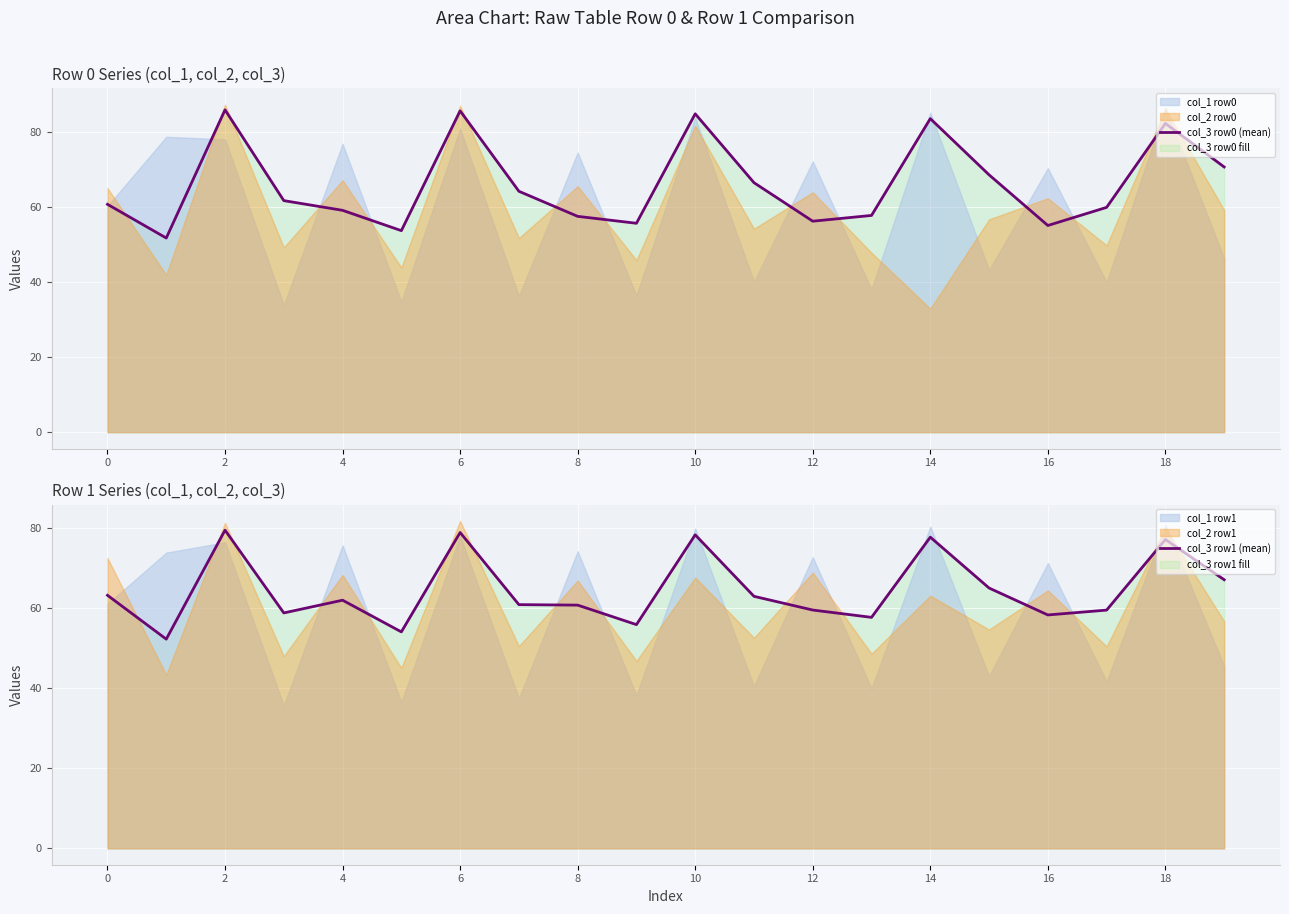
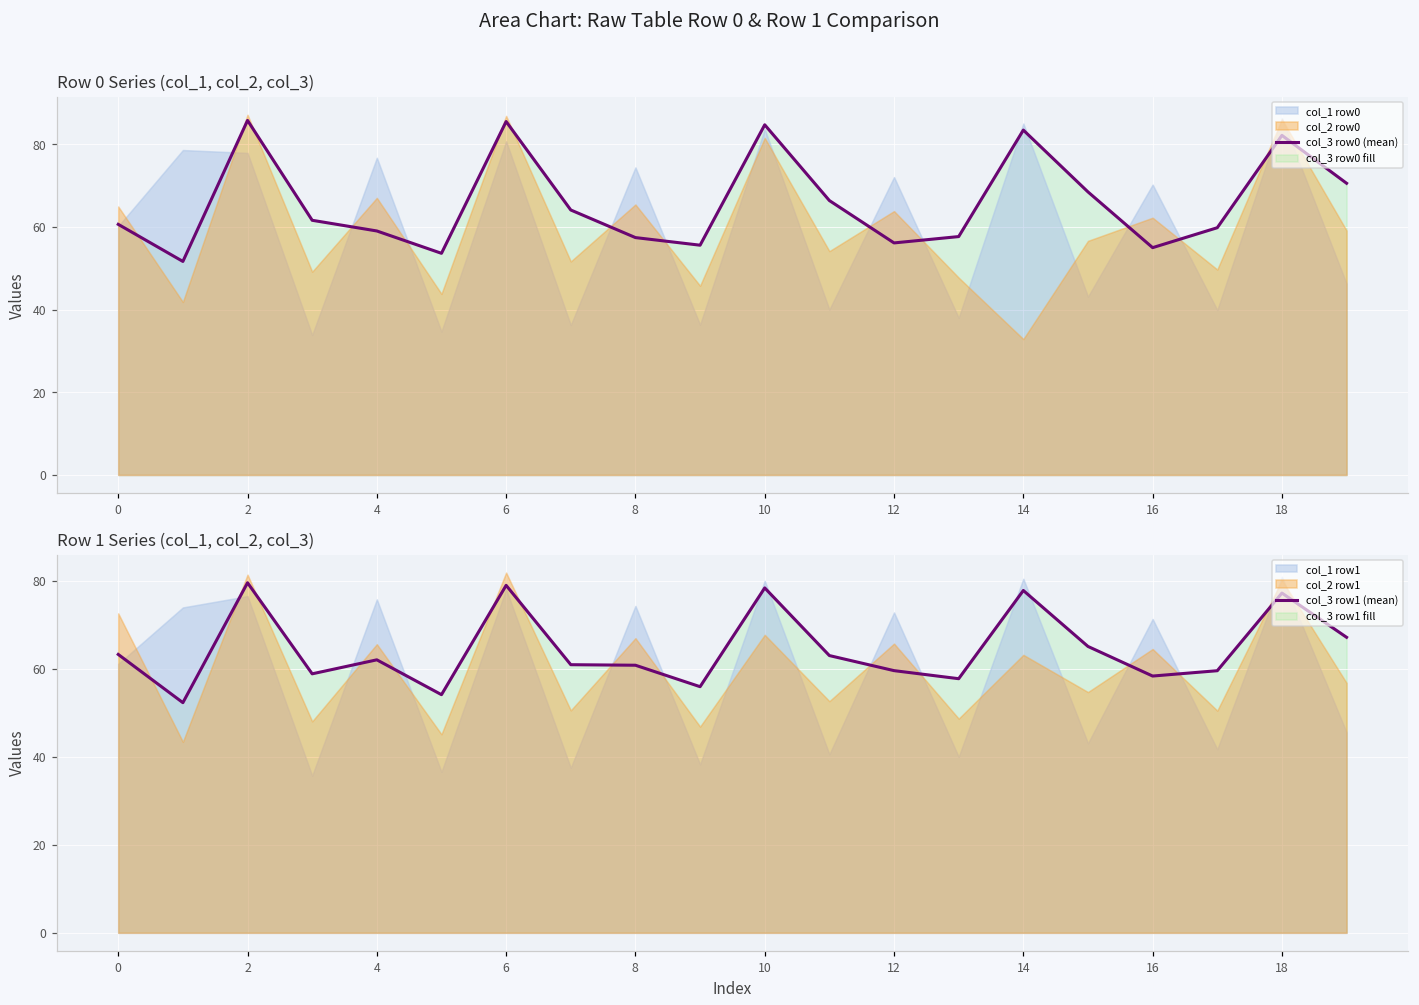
Row 1 Series (col_1, col_2, col_3), col_2 row1, 4: 68 -> 66
Row 1 Series (col_1, col_2, col_3), col_2 row1, 12: 69 -> 66
